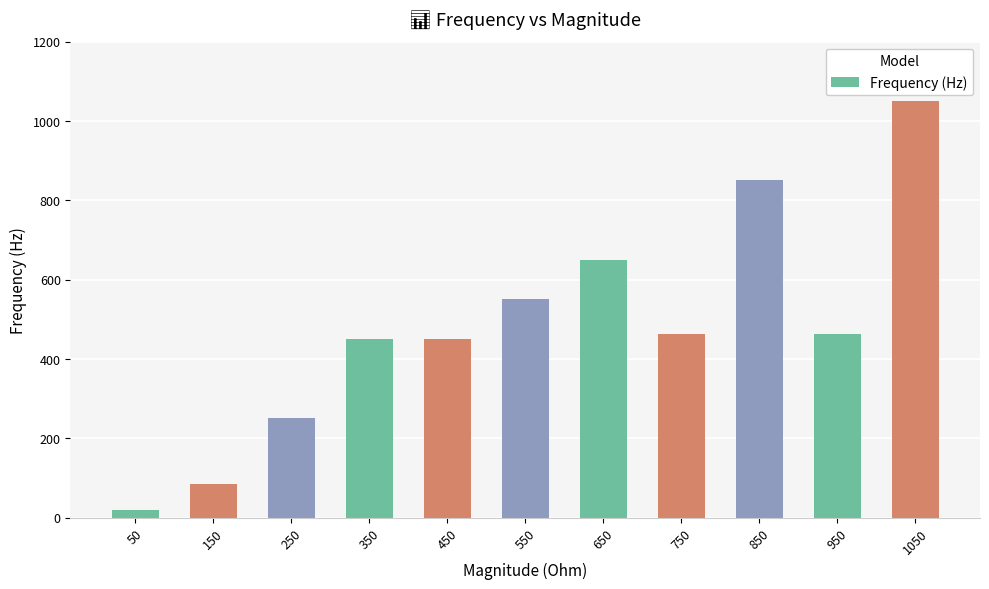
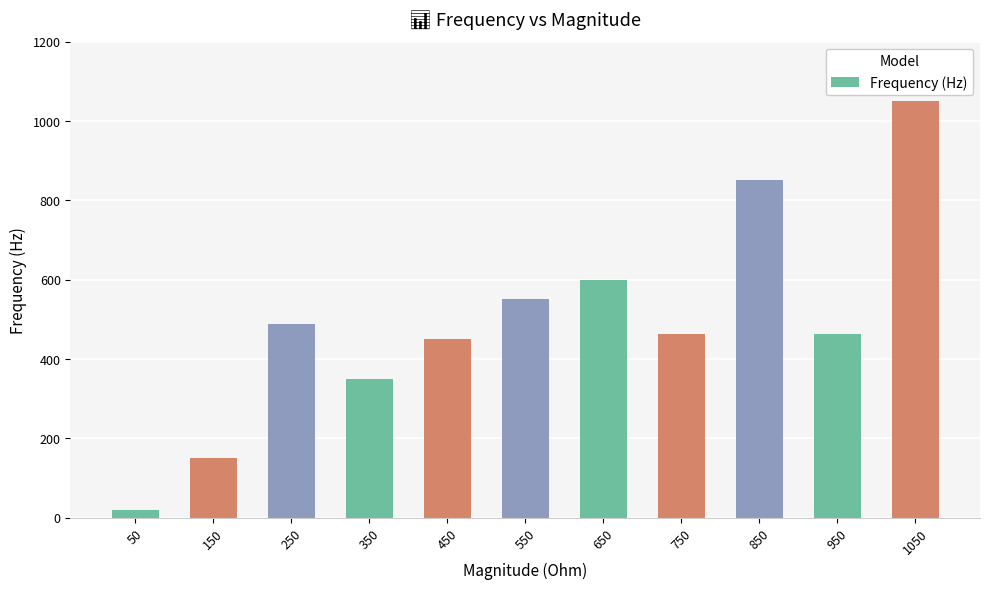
150: 90 -> 150
250: 250 -> 490
350: 450 -> 350
650: 650 -> 600
